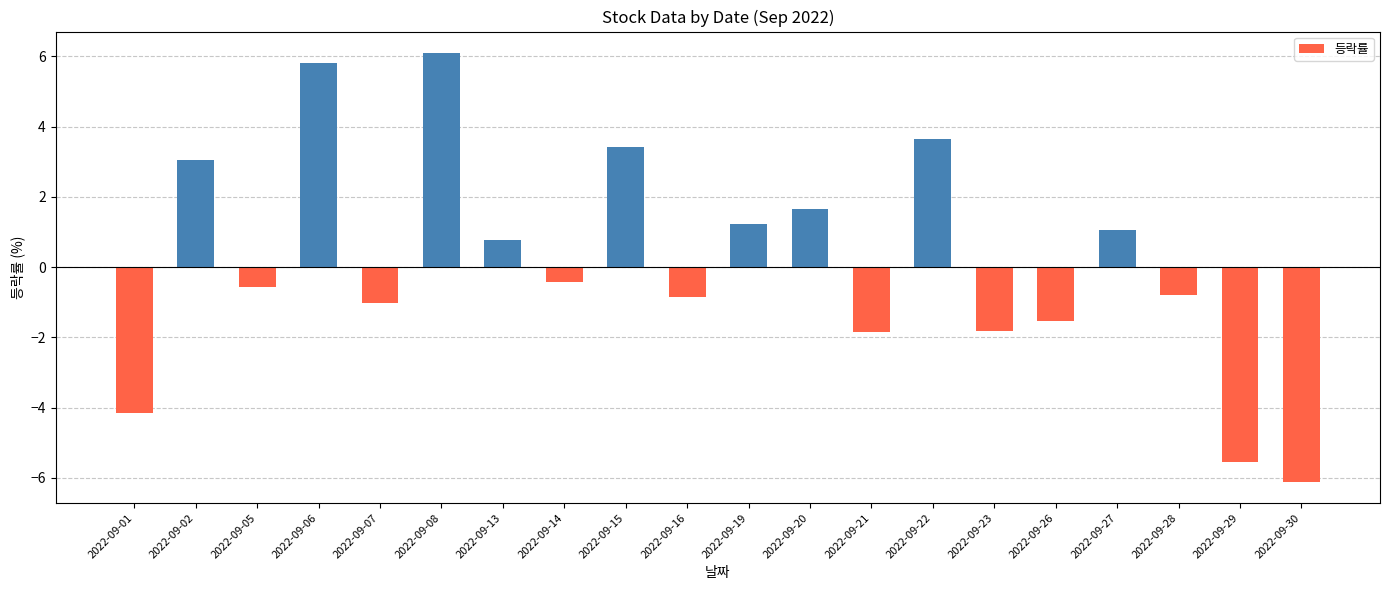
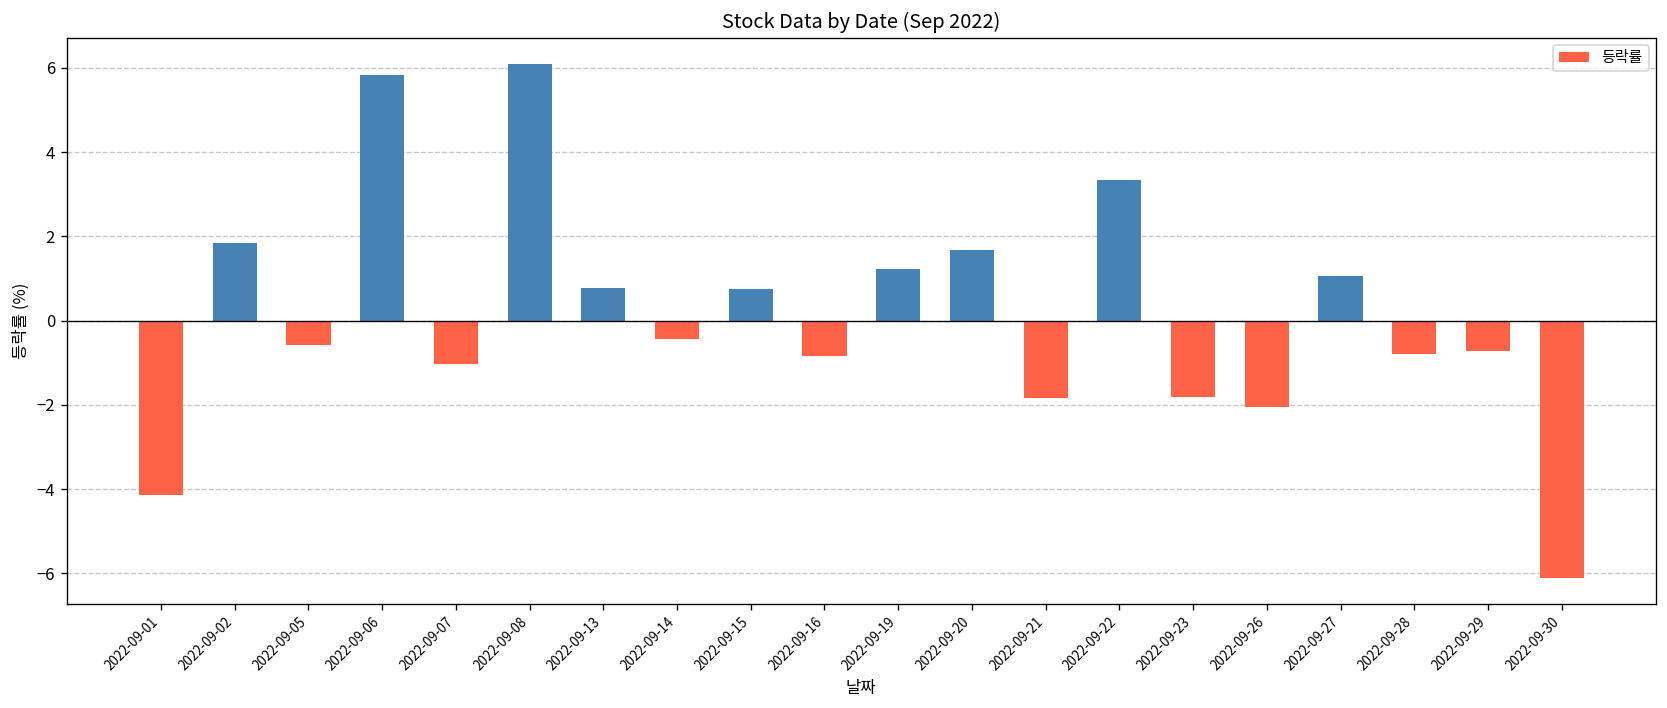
2022-09-02: 3.0 -> 1.8
2022-09-15: 3.4 -> 0.8
2022-09-22: 3.7 -> 3.3
2022-09-26: -1.5 -> -2.1
2022-09-29: -5.5 -> -0.7
